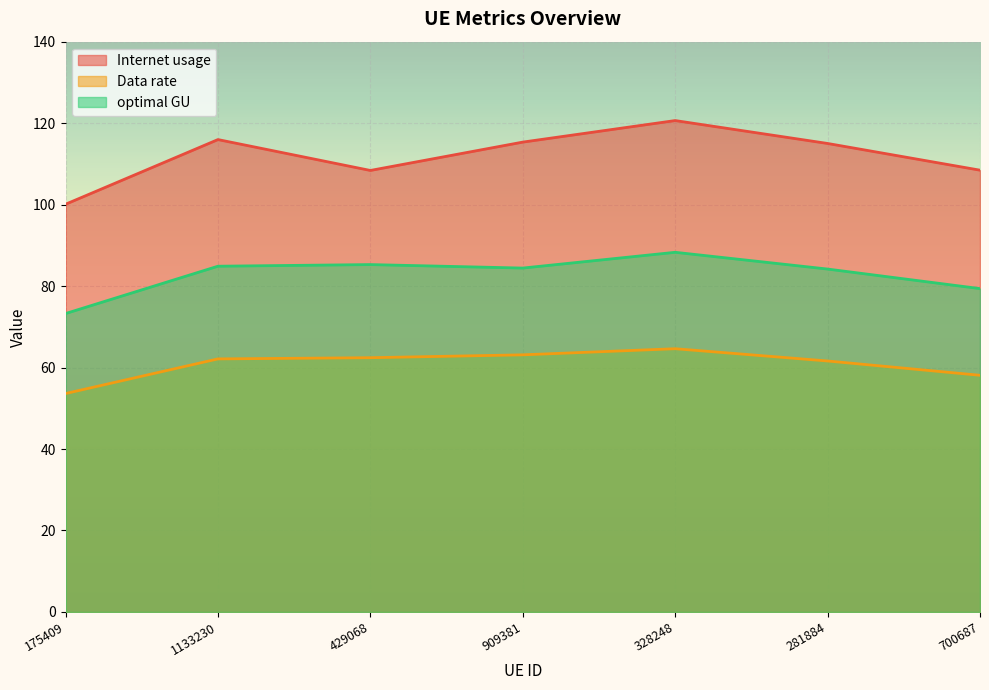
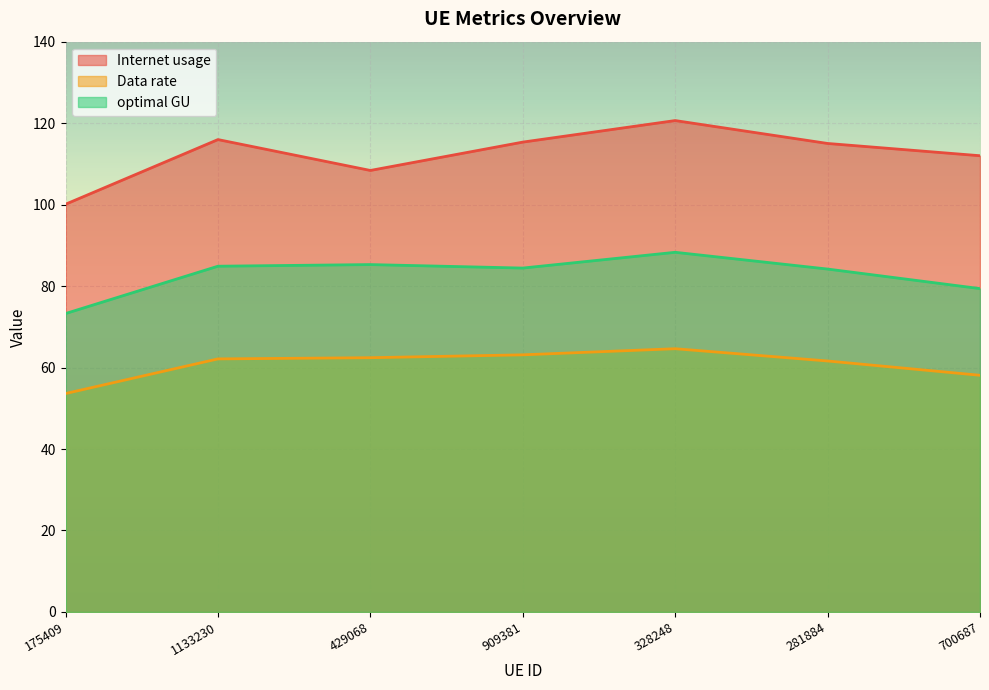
Internet usage, 700687: 108 -> 112
